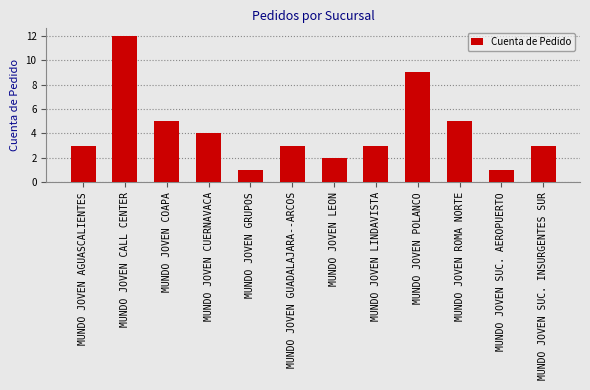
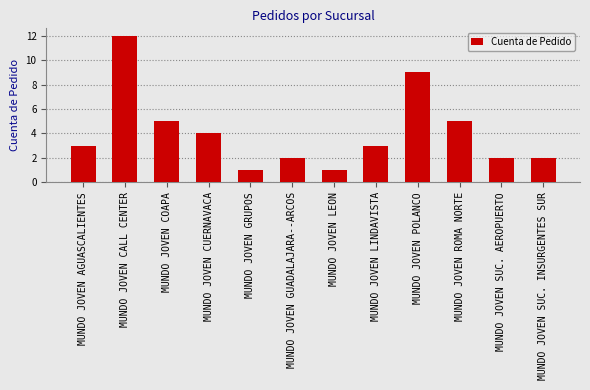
MUNDO JOVEN GUADALAJARA--ARCOS: 3 -> 2
MUNDO JOVEN LEON: 2 -> 1
MUNDO JOVEN SUC. AEROPUERTO: 1 -> 2
MUNDO JOVEN SUC. INSURGENTES SUR: 3 -> 2
